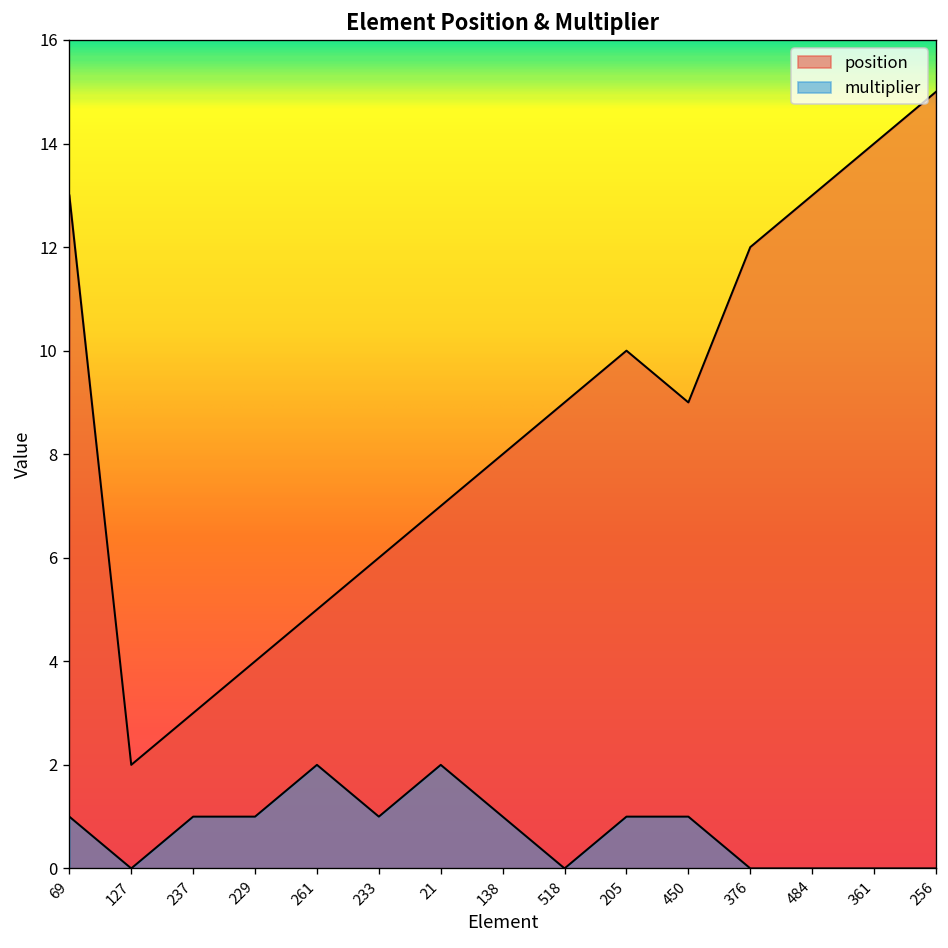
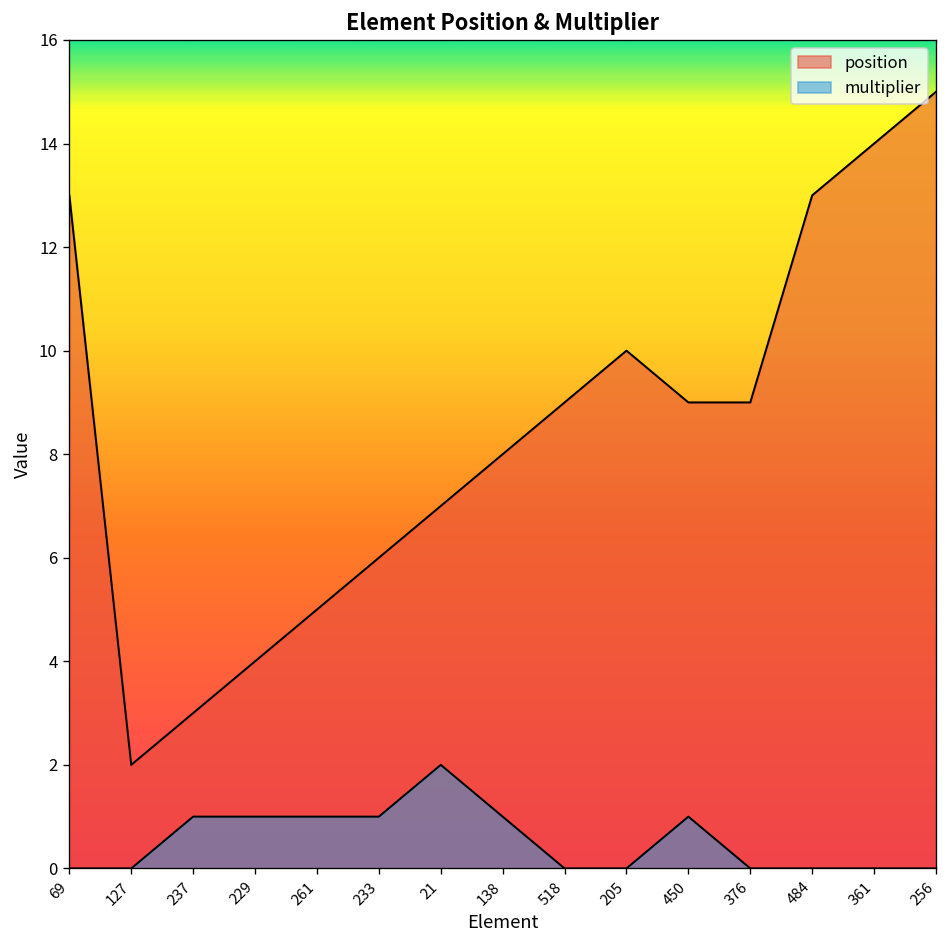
multiplier, 69: 1 -> 0
multiplier, 261: 2 -> 1
multiplier, 205: 1 -> 0
position, 376: 12 -> 9
